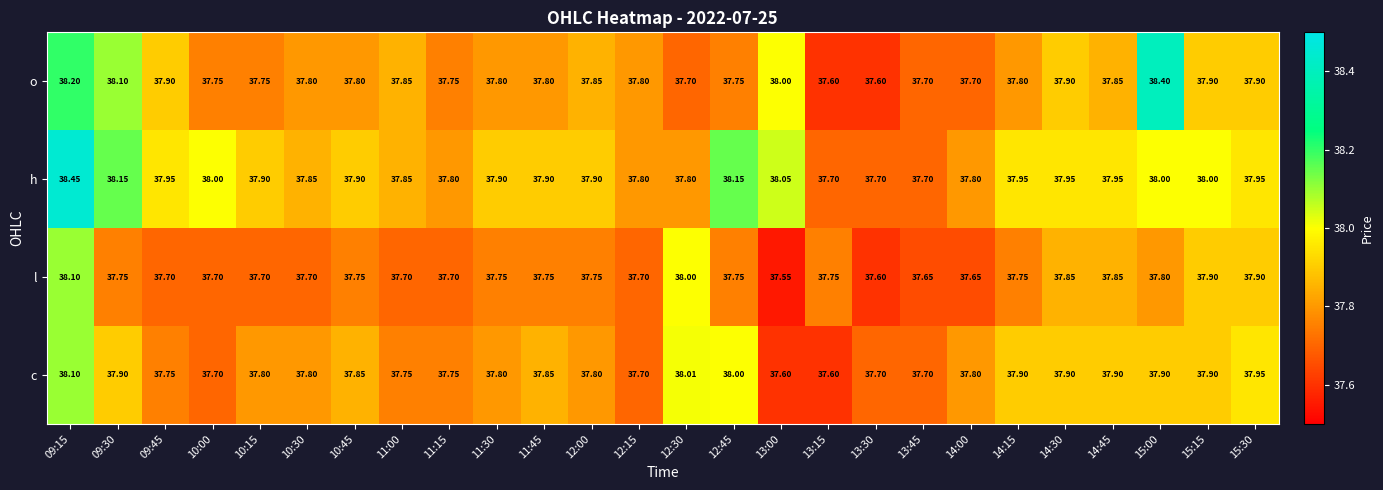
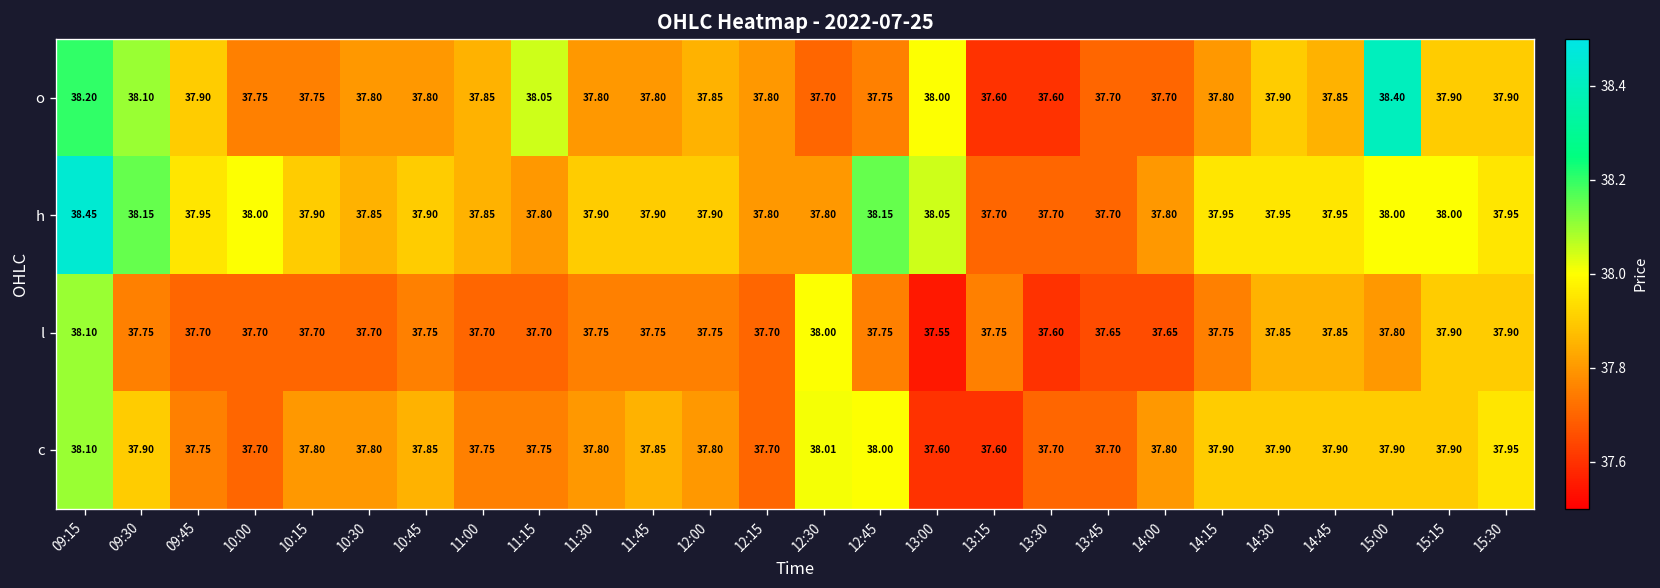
o, 11:15: 37.75 -> 38.05
